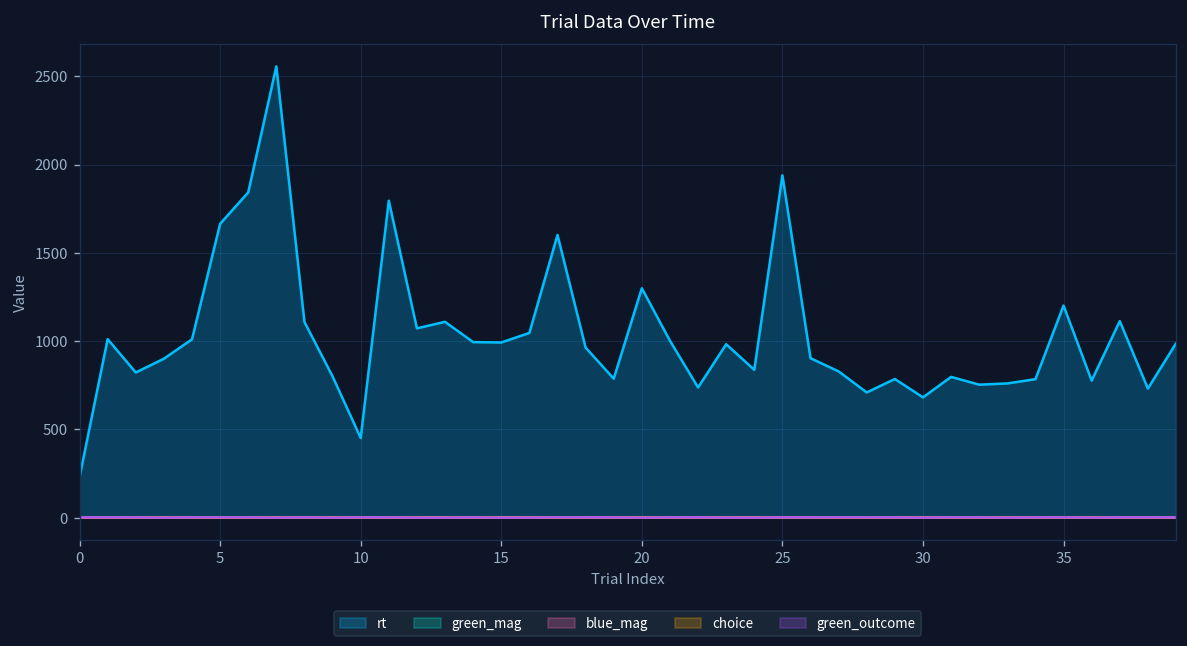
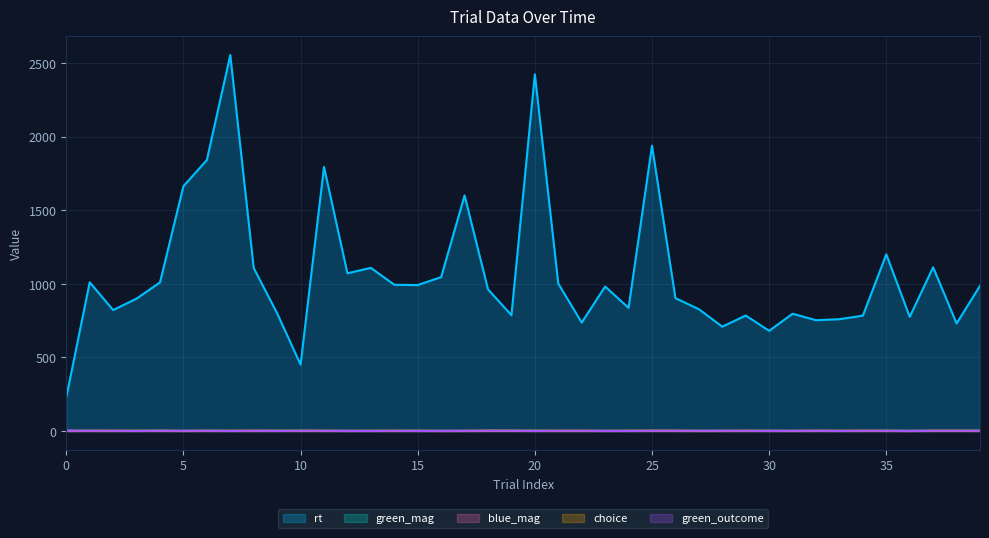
rt, 20: 1300 -> 2420
